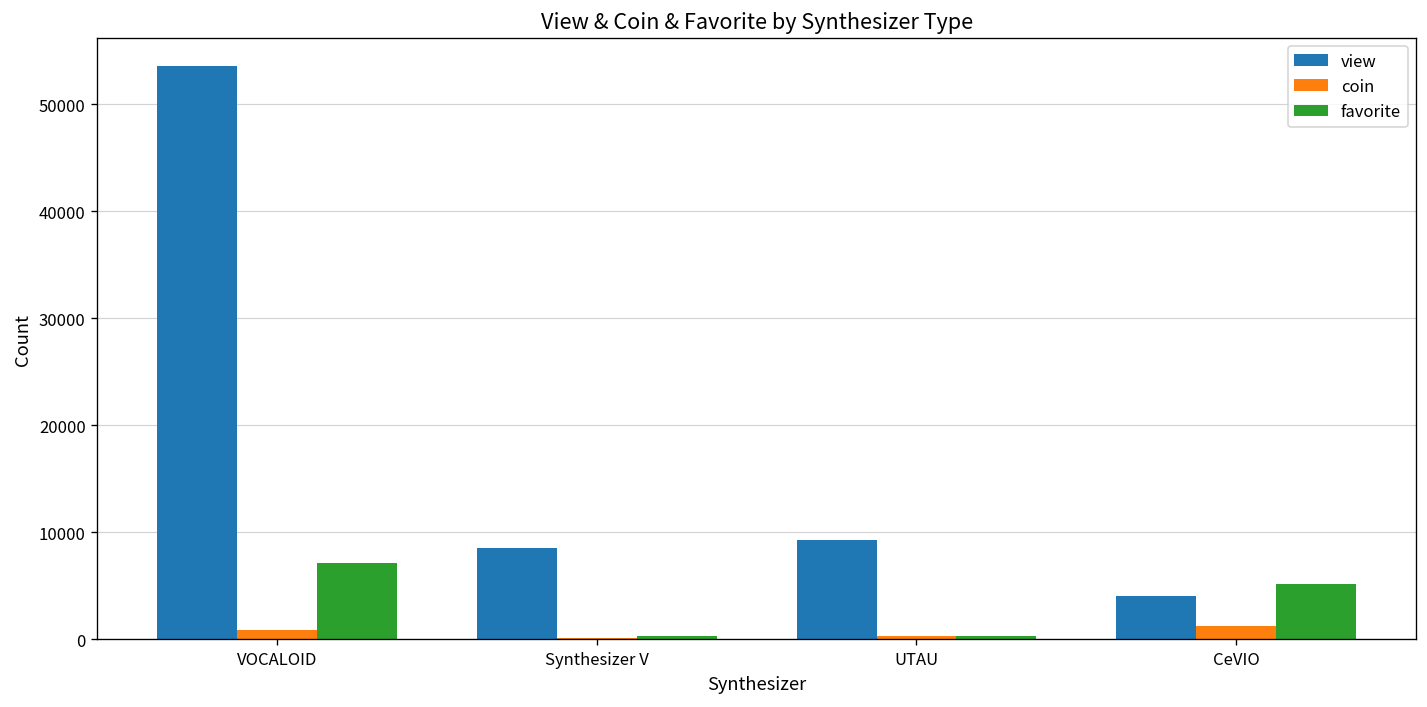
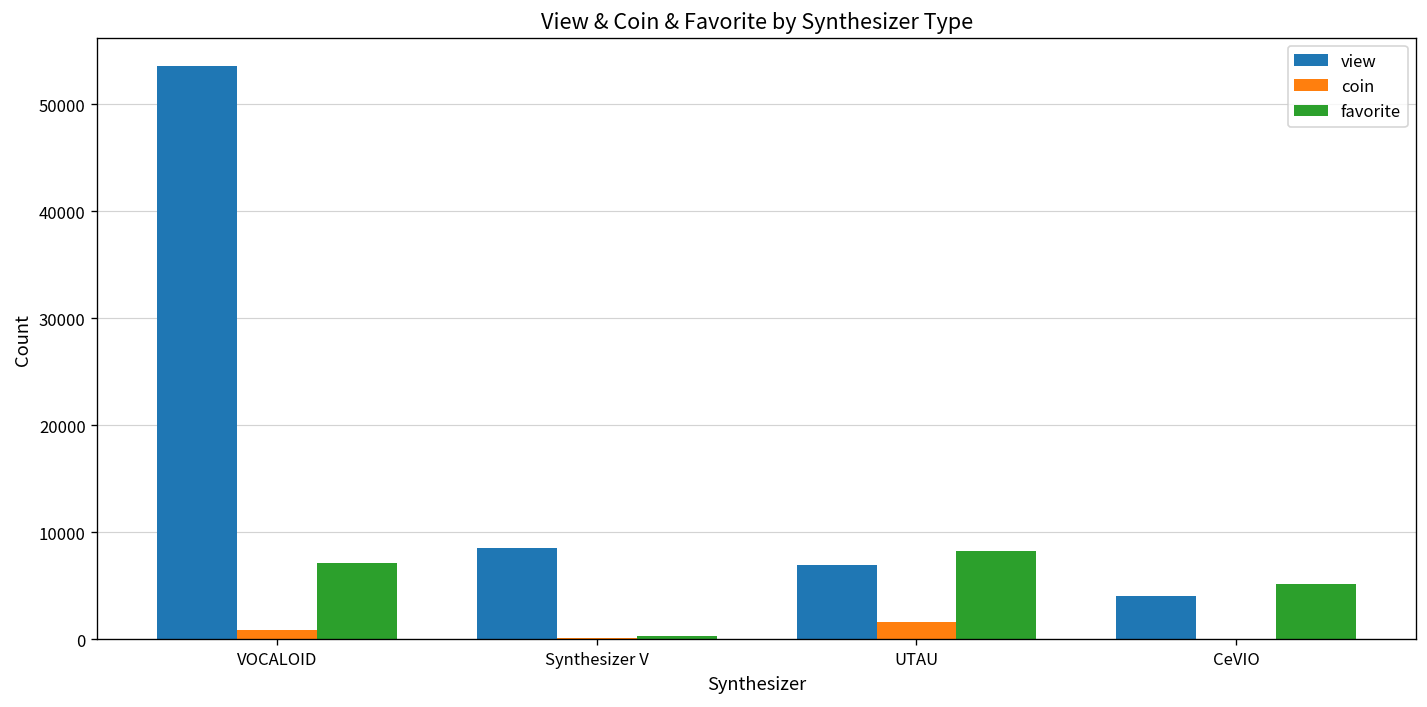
view, UTAU: 9000 -> 7000
coin, UTAU: 0 -> 2000
favorite, UTAU: 0 -> 8000
coin, CeVIO: 1000 -> 0
